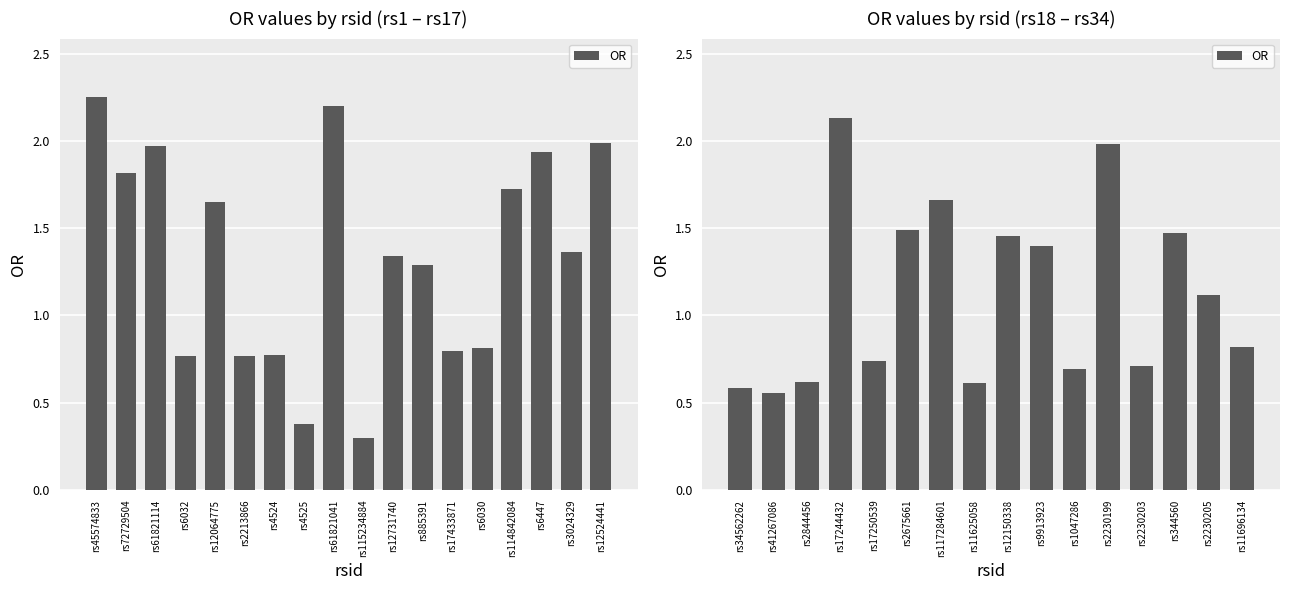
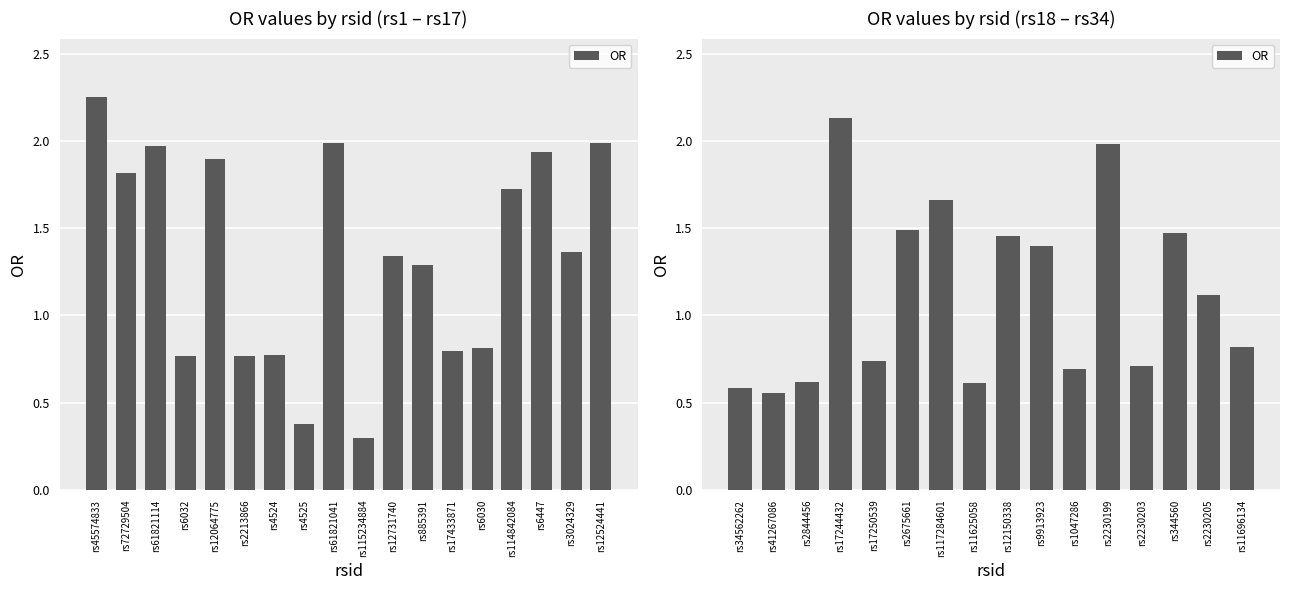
OR values by rsid (rs1 – rs17), rs12064775: 1.65 -> 1.90
OR values by rsid (rs1 – rs17), rs61821041: 2.20 -> 1.99
